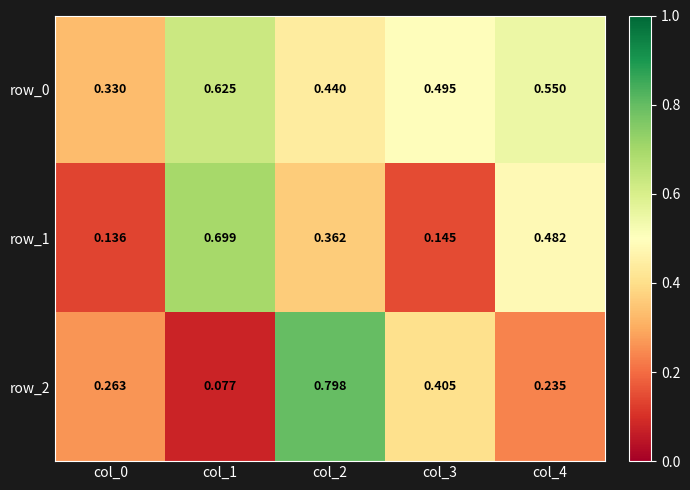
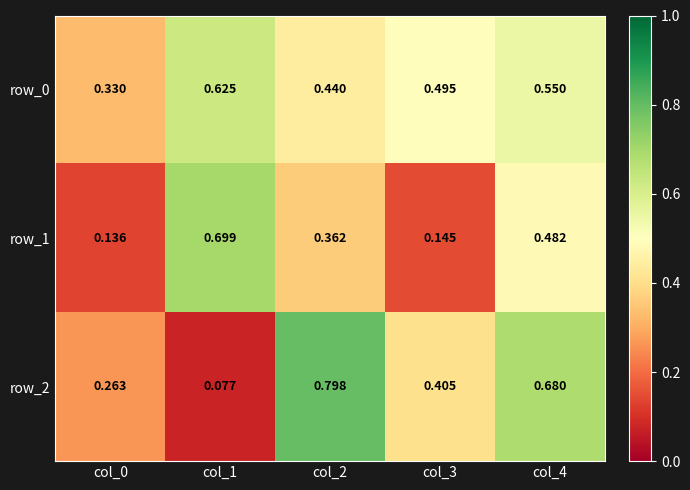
row_2, col_4: 0.235 -> 0.680
